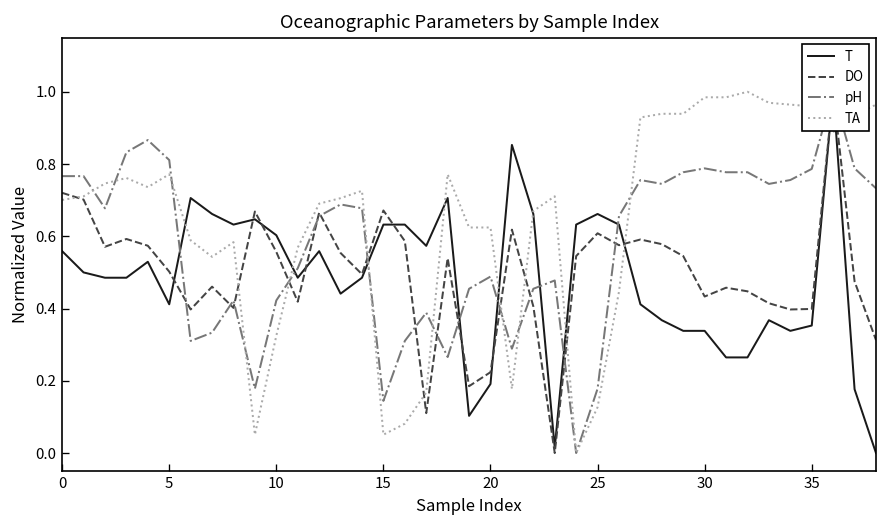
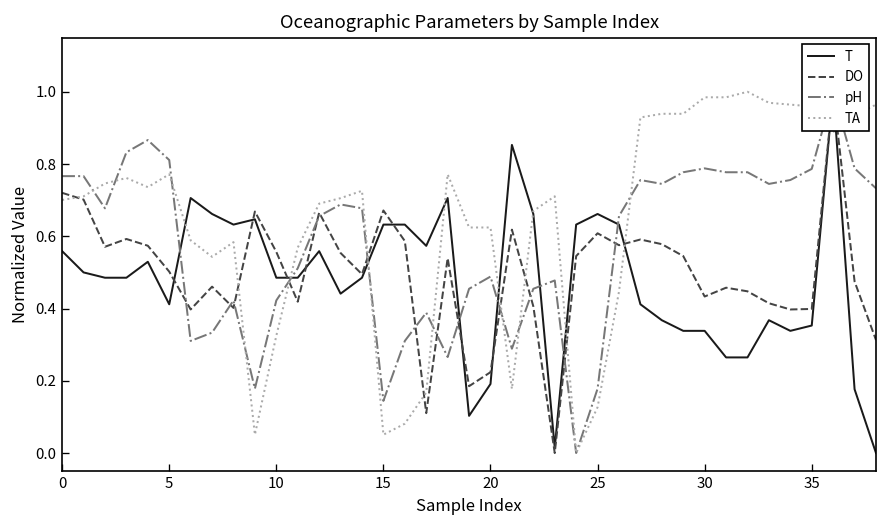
T, 10: 0.60 -> 0.49
